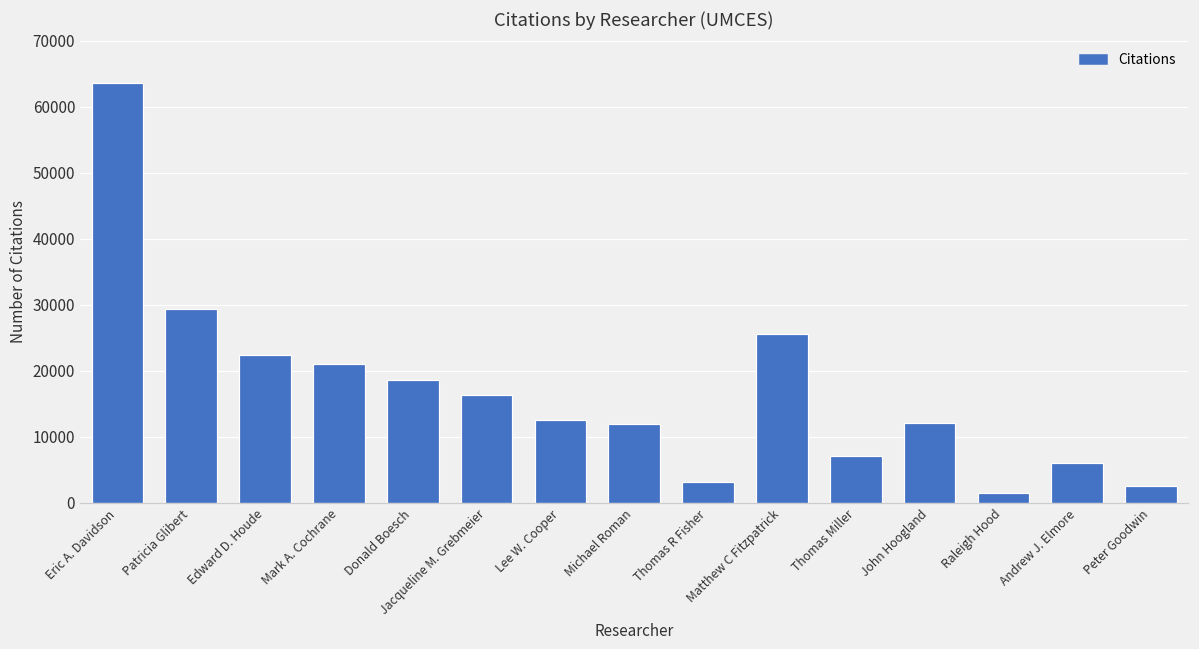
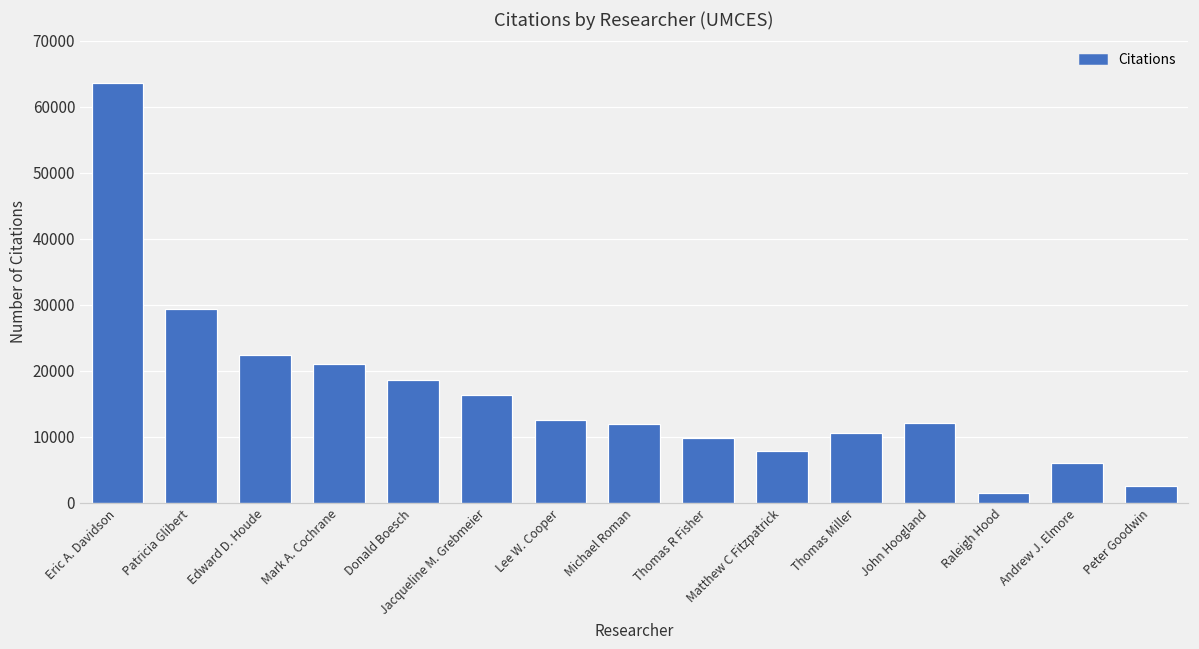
Thomas R Fisher: 3000 -> 10000
Matthew C Fitzpatrick: 26000 -> 8000
Thomas Miller: 7000 -> 11000
